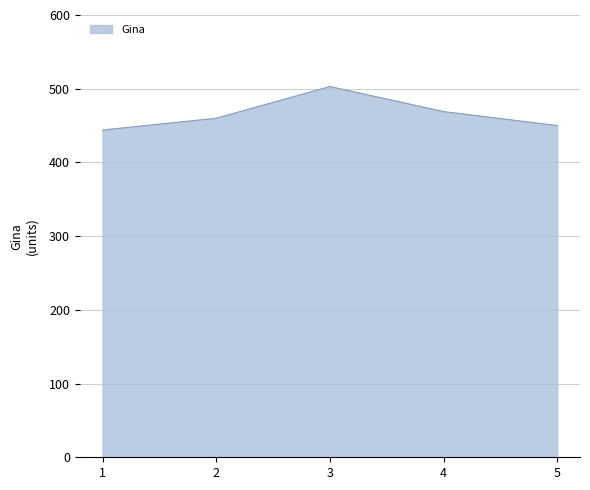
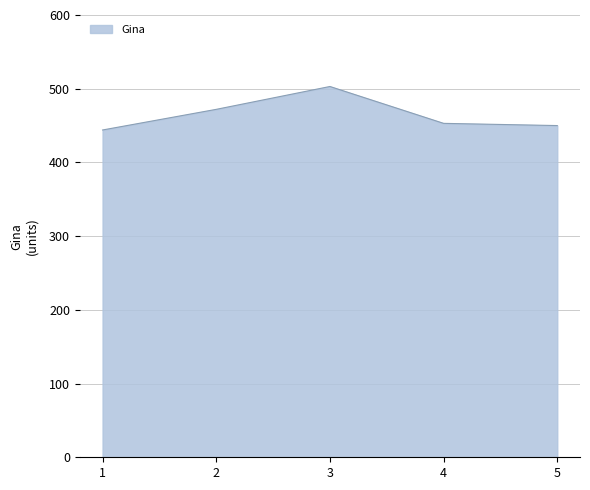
2: 460 -> 470
4: 470 -> 450
